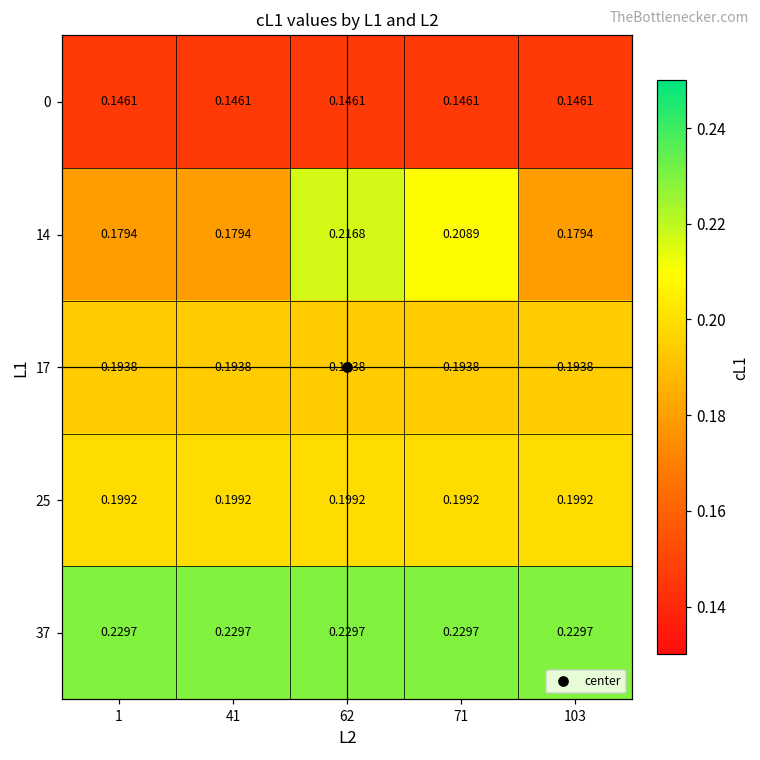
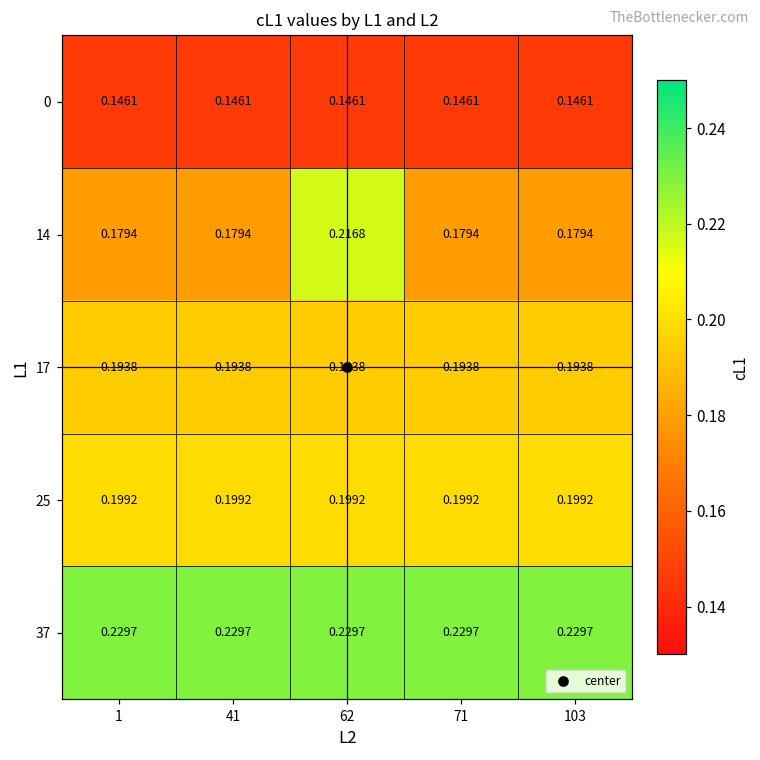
14, 71: 0.2089 -> 0.1794
